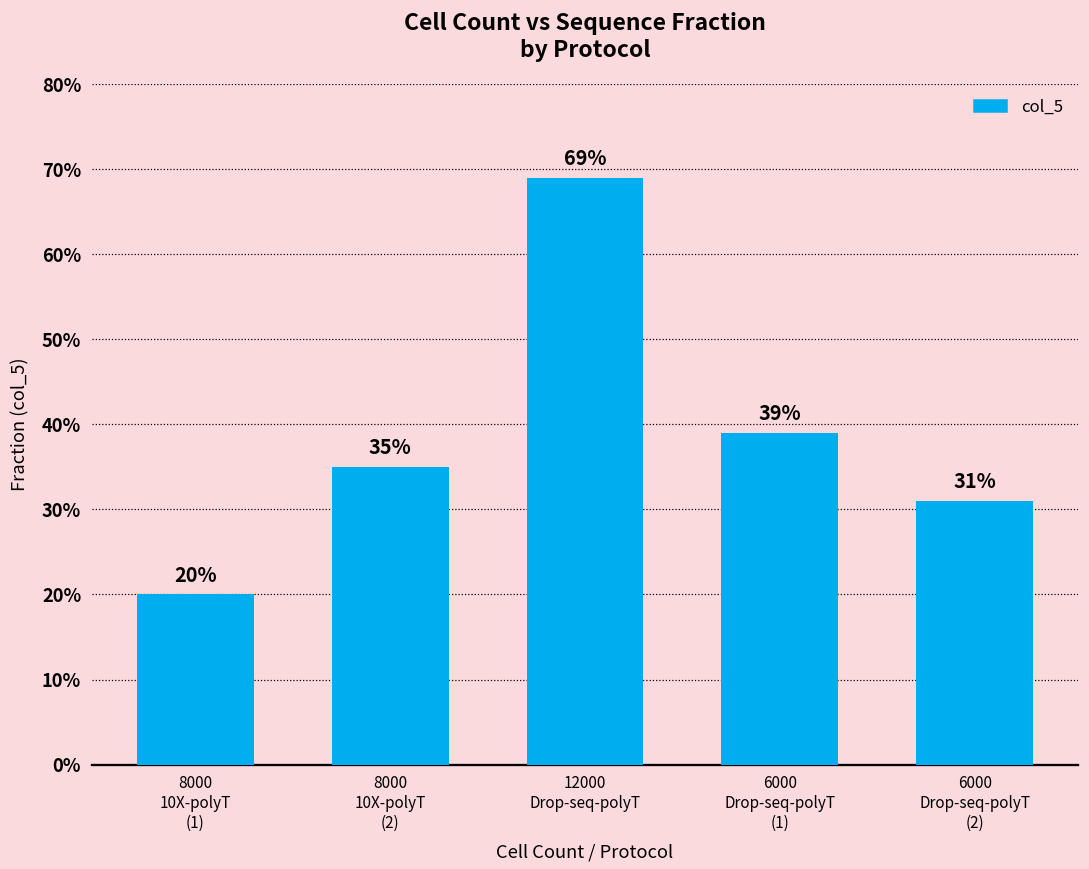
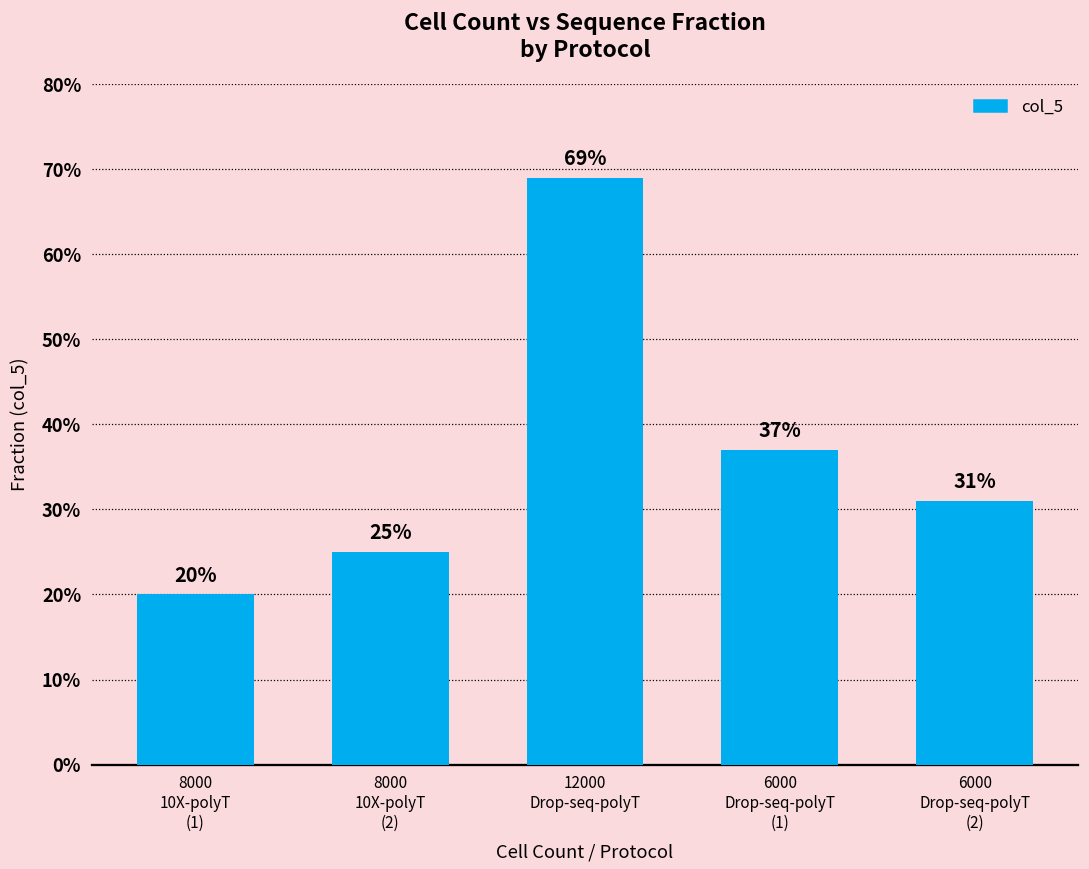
8000 10X-polyT (2): 35% -> 25%
6000 Drop-seq-polyT (1): 39% -> 37%
